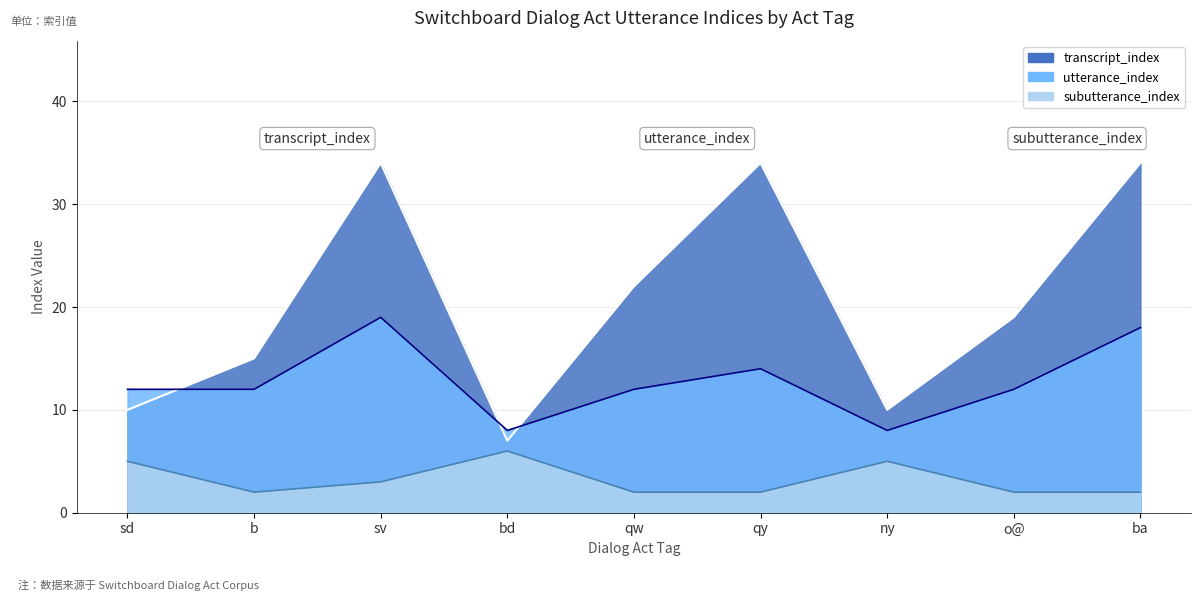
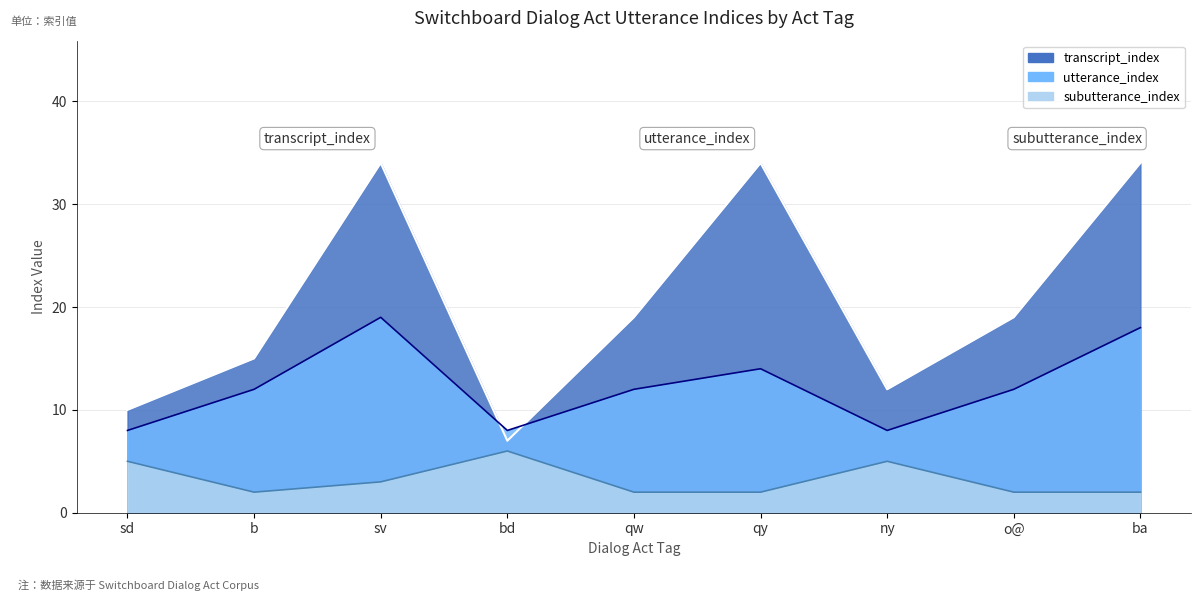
utterance_index, sd: 12 -> 8
transcript_index, qw: 22 -> 19
transcript_index, ny: 10 -> 12
